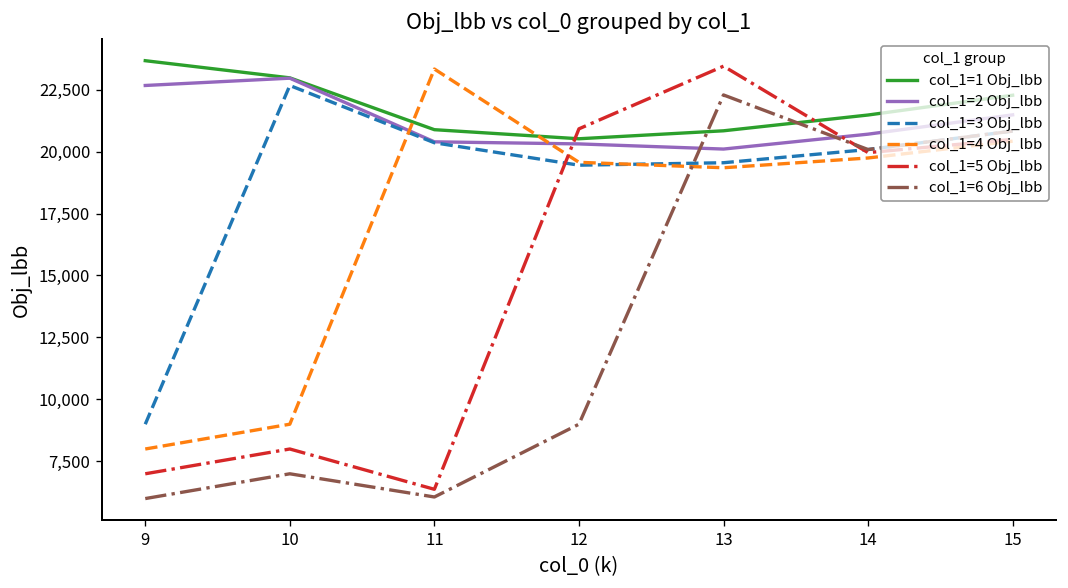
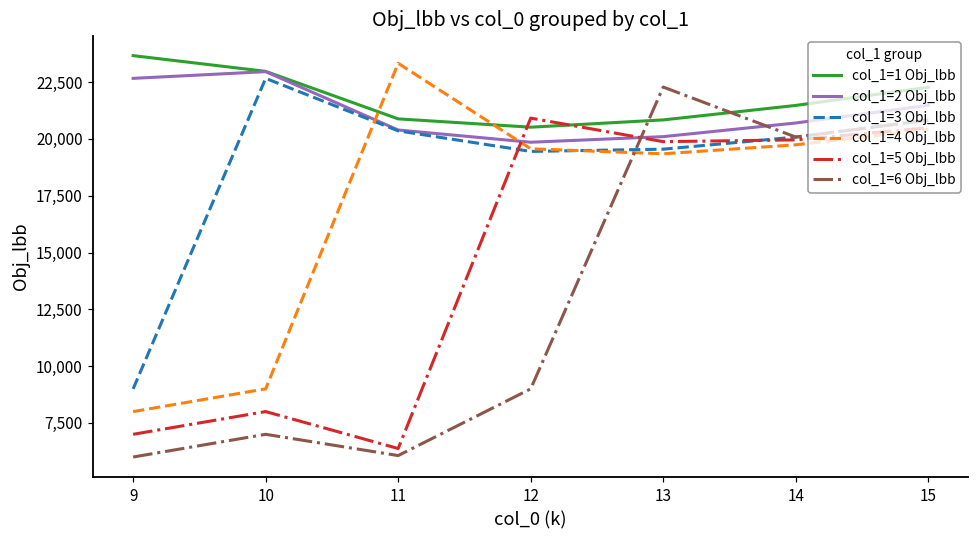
col_1=2 Obj_lbb, 12: 20,300 -> 19,900
col_1=5 Obj_lbb, 13: 23,400 -> 19,900
